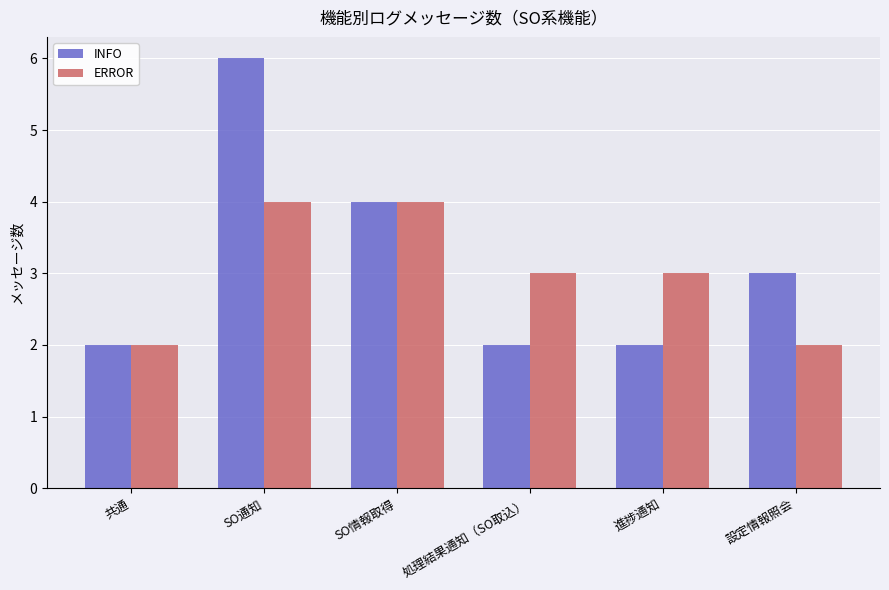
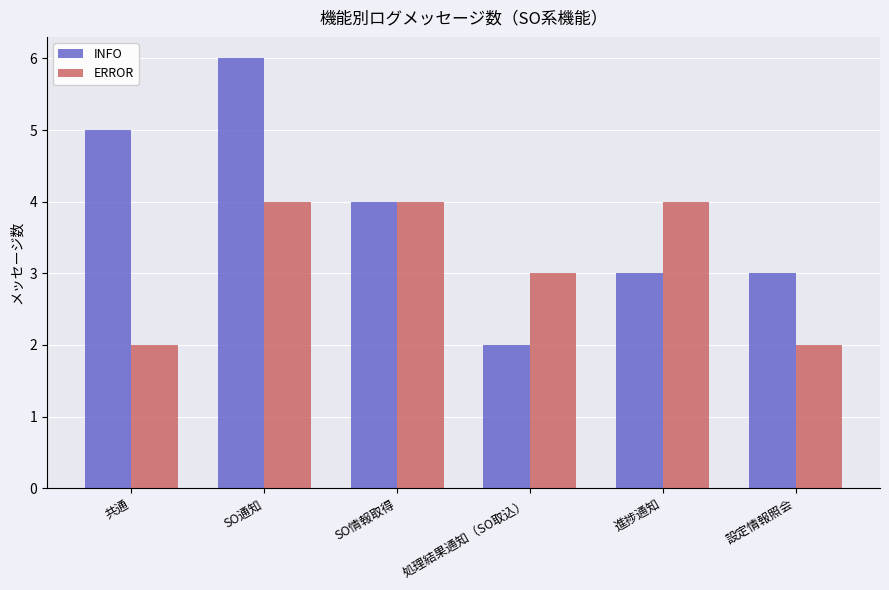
INFO, 共通: 2 -> 5
INFO, 進捗通知: 2 -> 3
ERROR, 進捗通知: 3 -> 4
